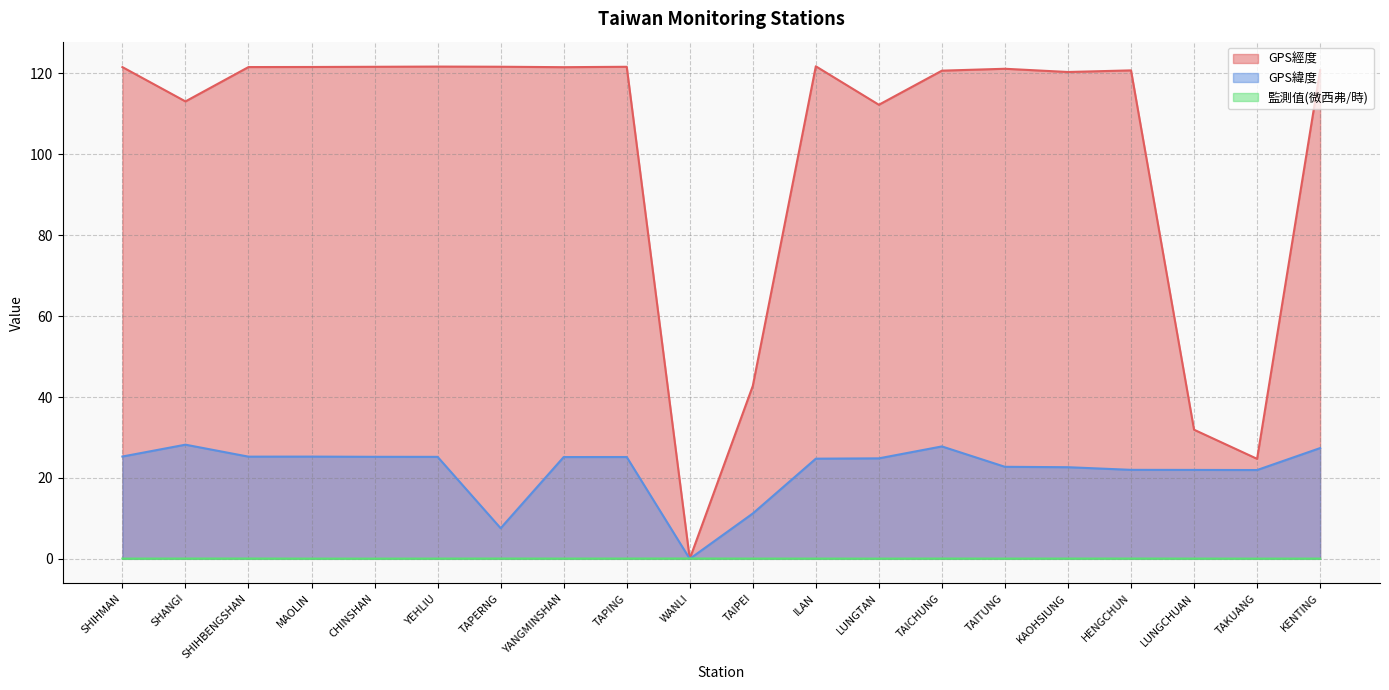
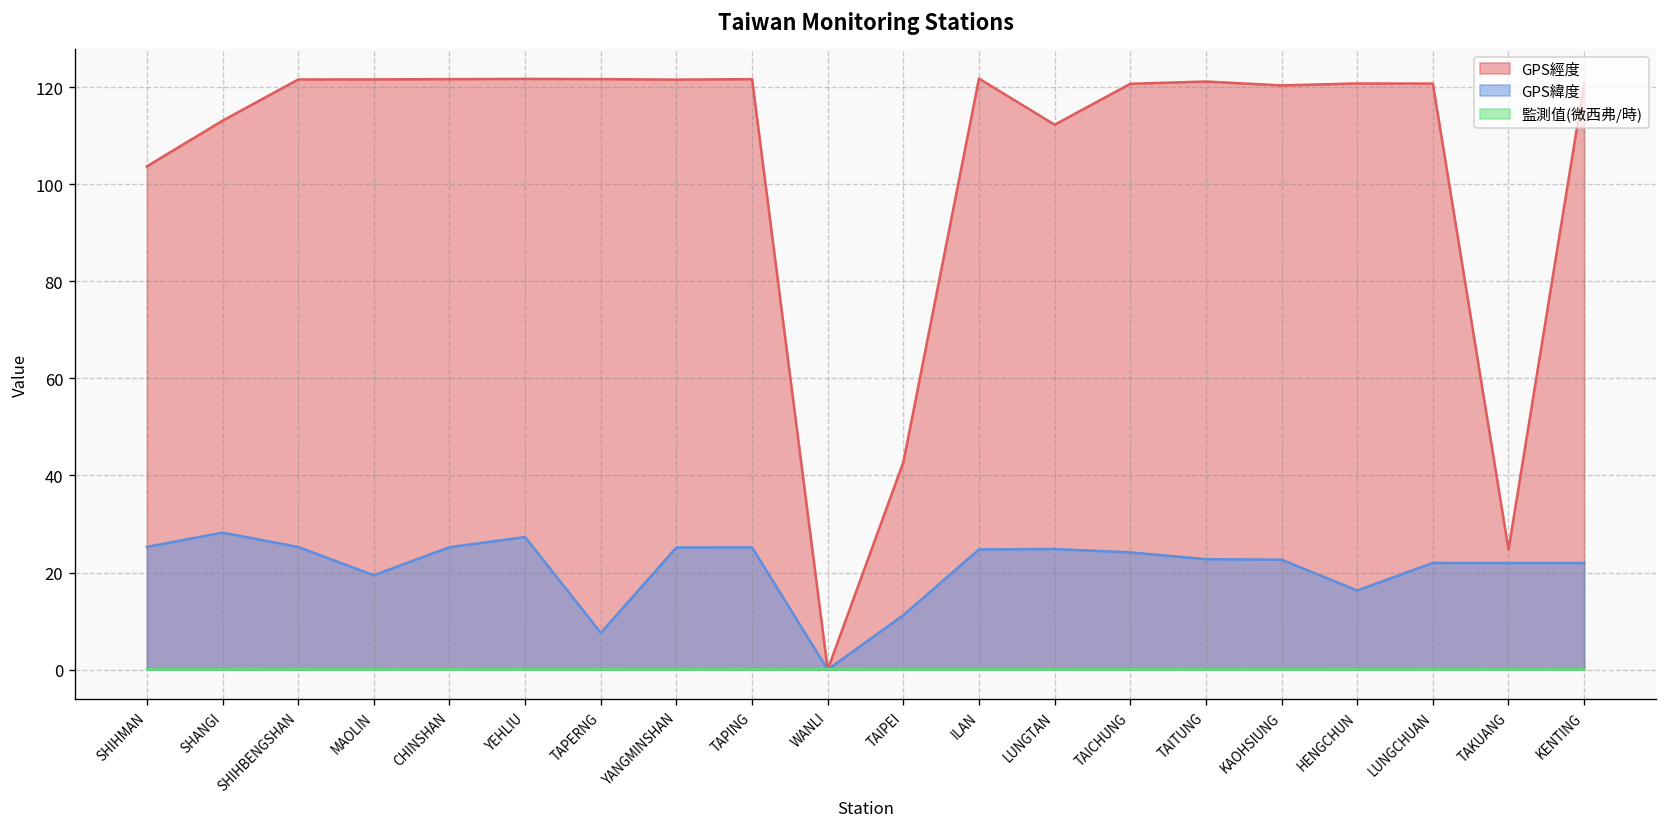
GPS經度, SHIHMAN: 122 -> 104
GPS緯度, MAOLIN: 25 -> 19
GPS緯度, YEHLIU: 25 -> 27
GPS緯度, TAICHUNG: 28 -> 24
GPS緯度, HENGCHUN: 22 -> 16
GPS經度, LUNGCHUAN: 32 -> 121
GPS緯度, KENTING: 27 -> 22
